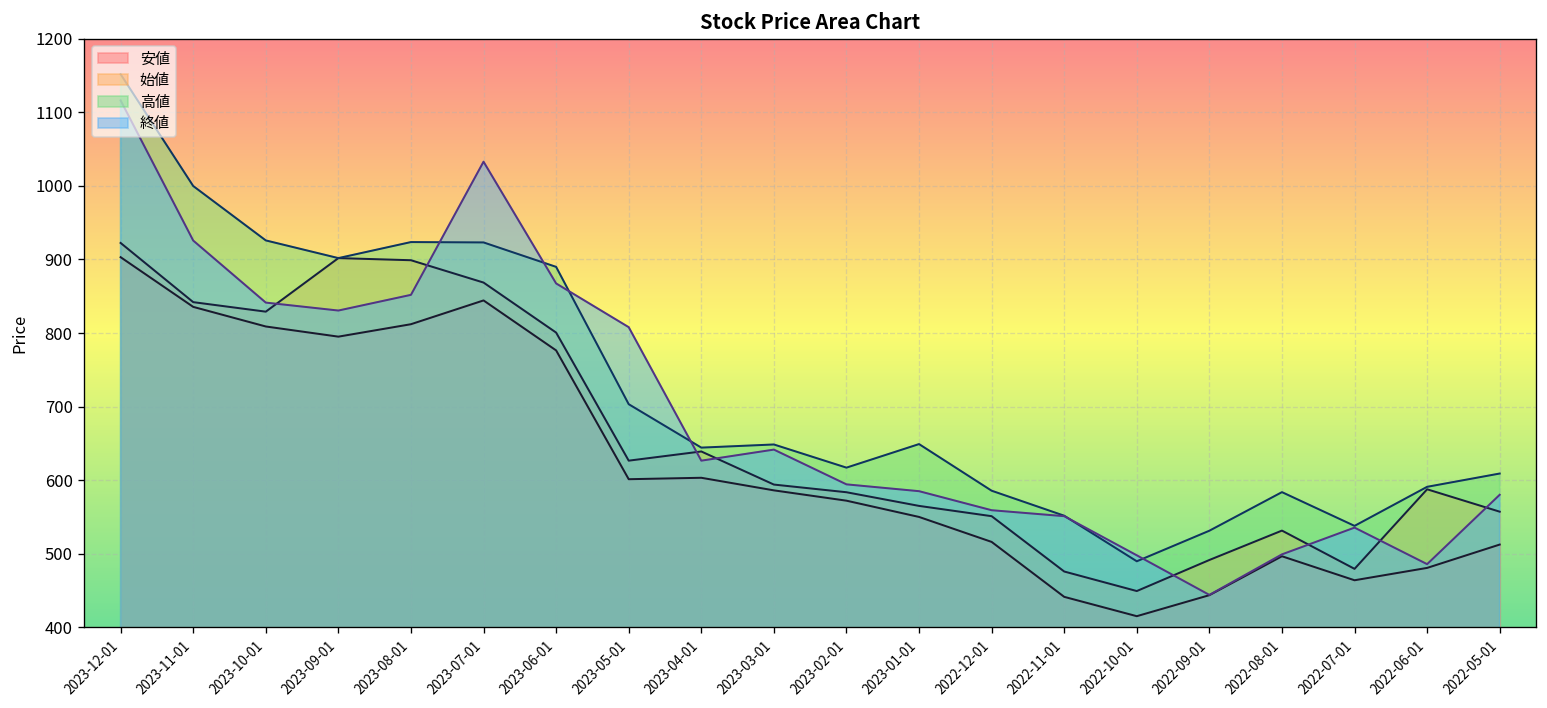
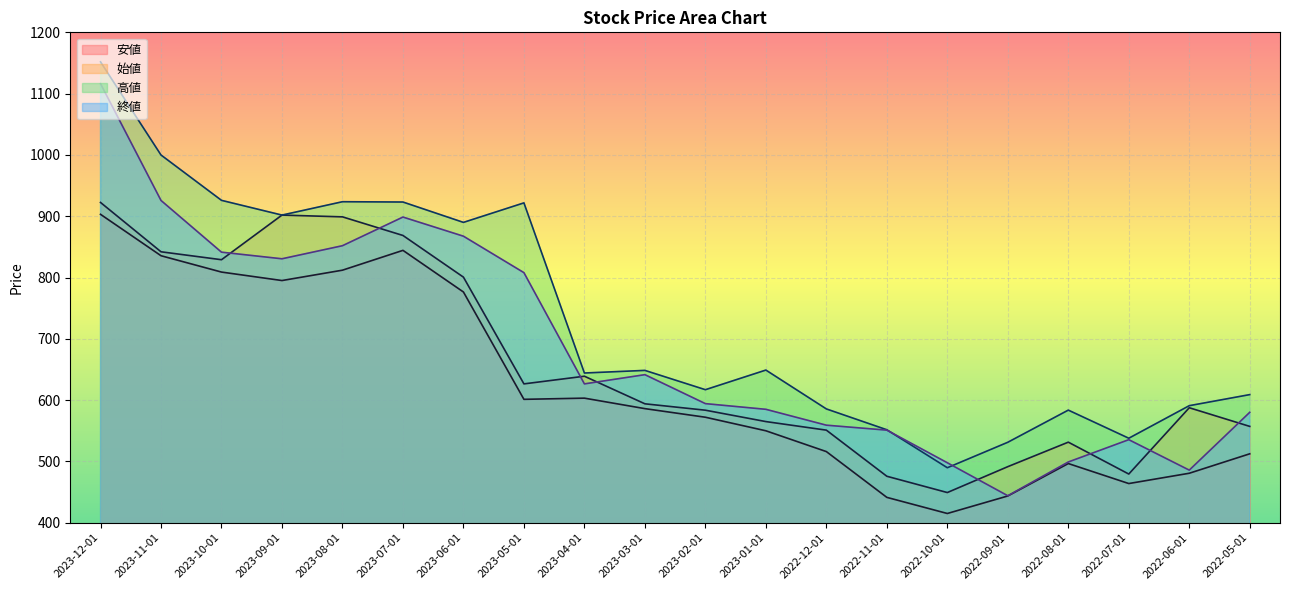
終値, 2023-07-01: 1030 -> 900
高値, 2023-05-01: 700 -> 920
